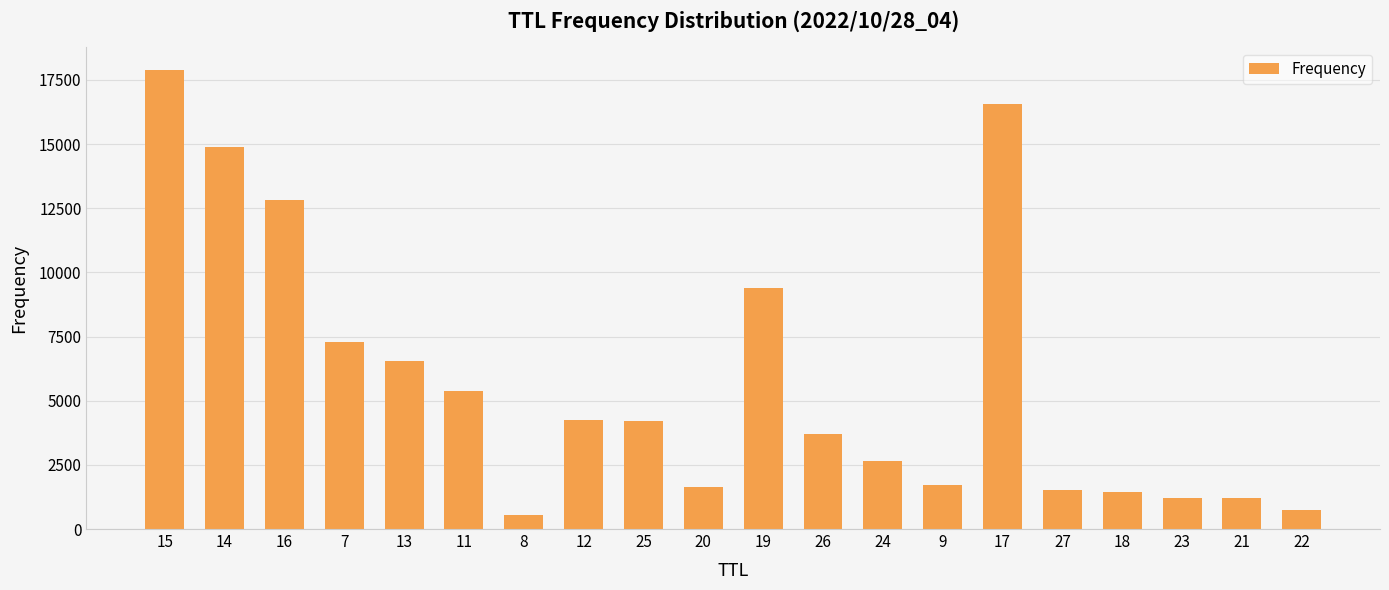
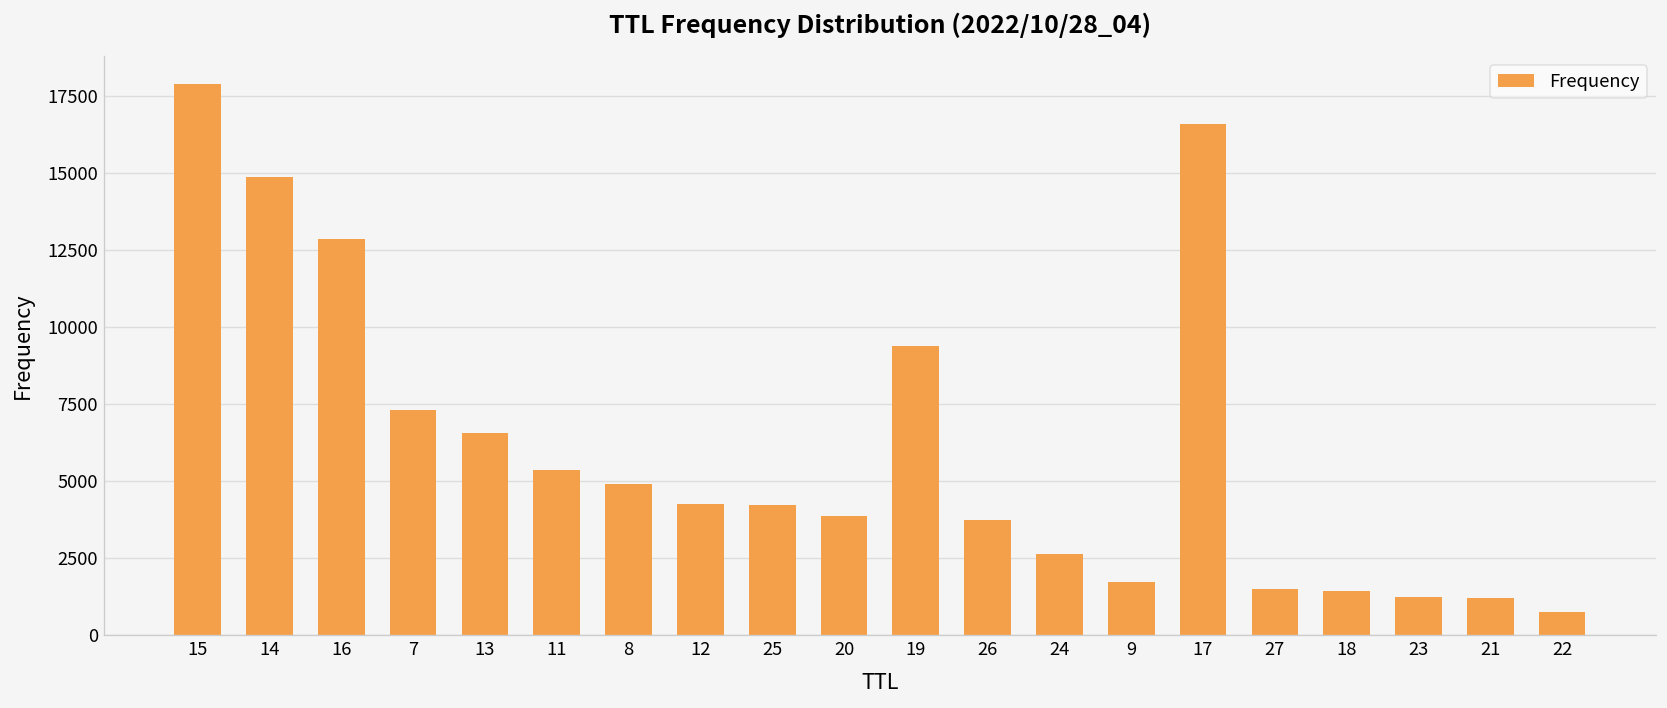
8: 500 -> 4900
20: 1600 -> 3900
